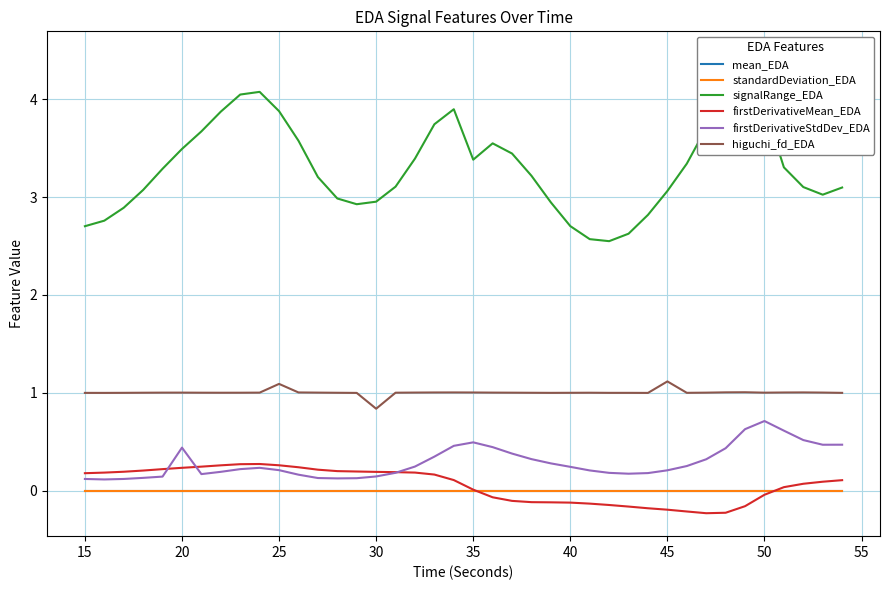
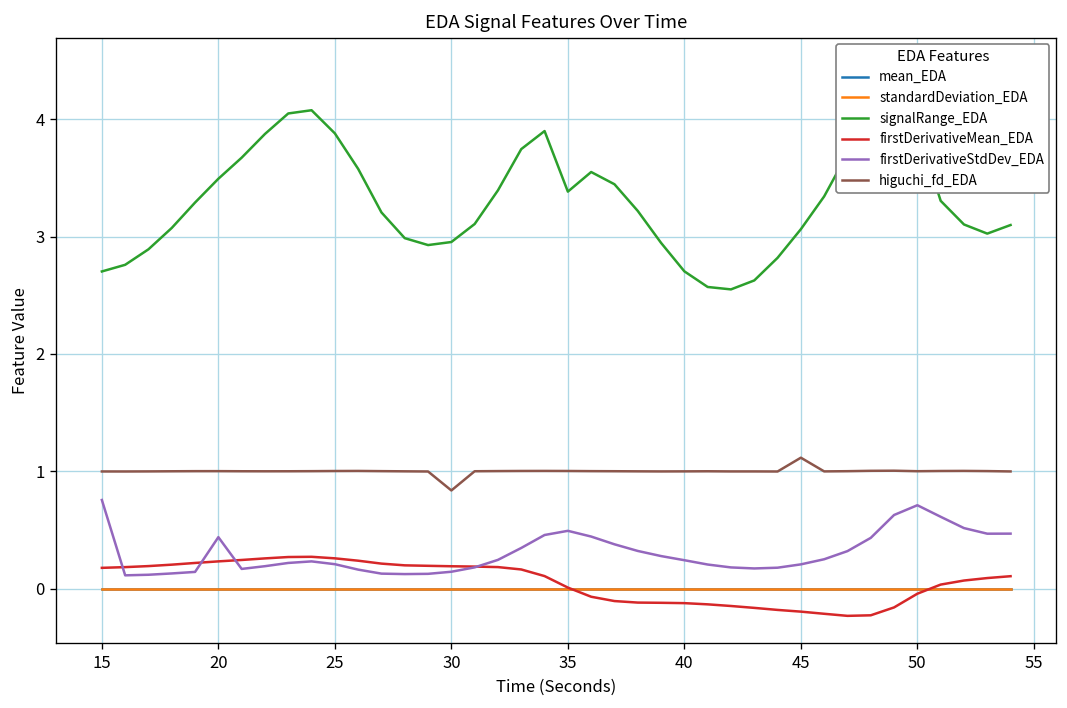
firstDerivativeStdDev_EDA, 15: 0.1 -> 0.8
higuchi_fd_EDA, 25: 1.1 -> 1.0
